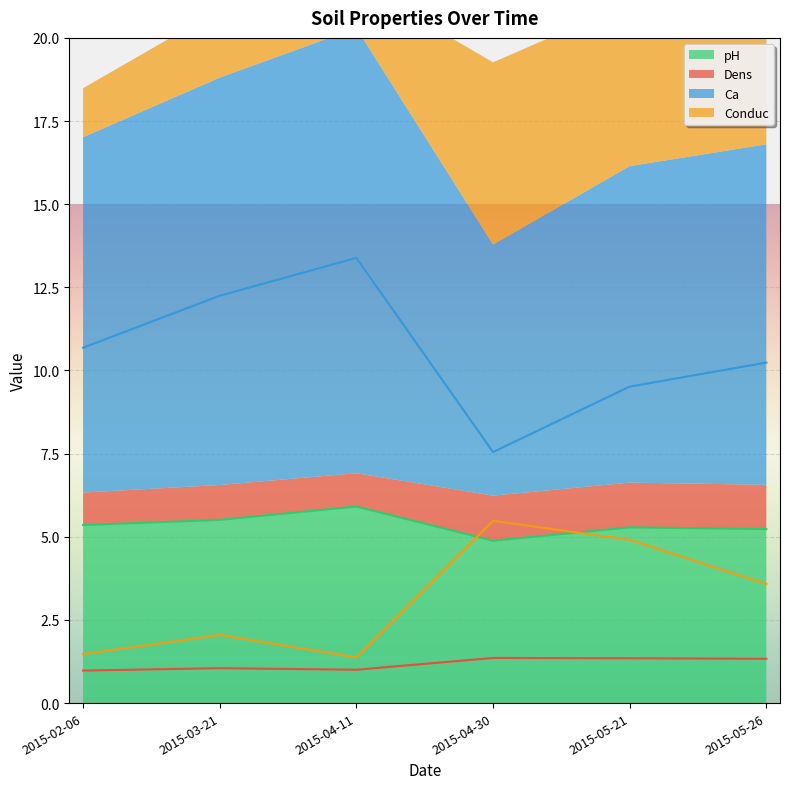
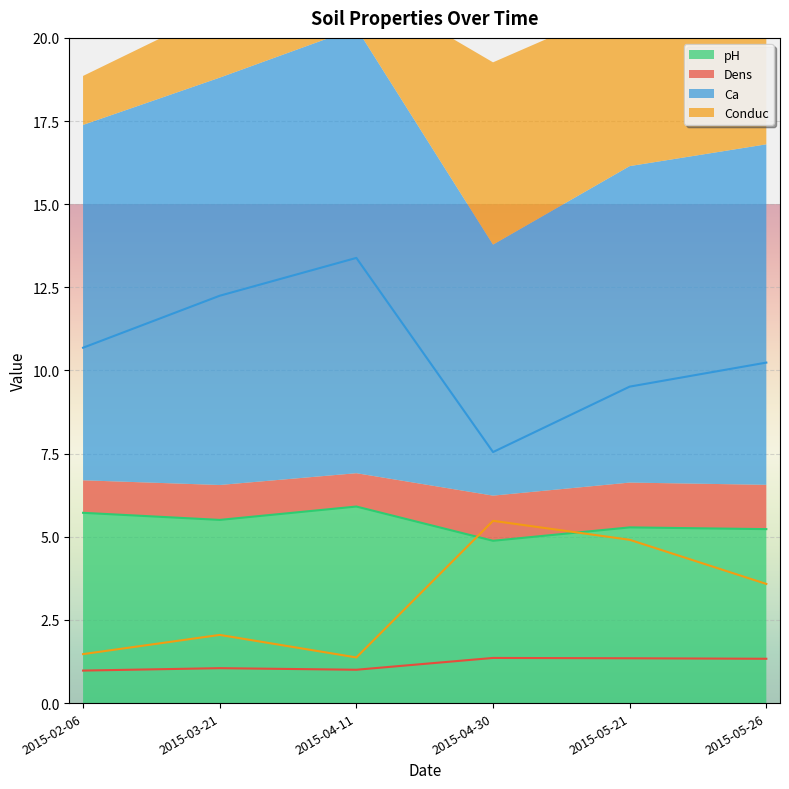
pH, 2015-02-06: 5.4 -> 5.7
